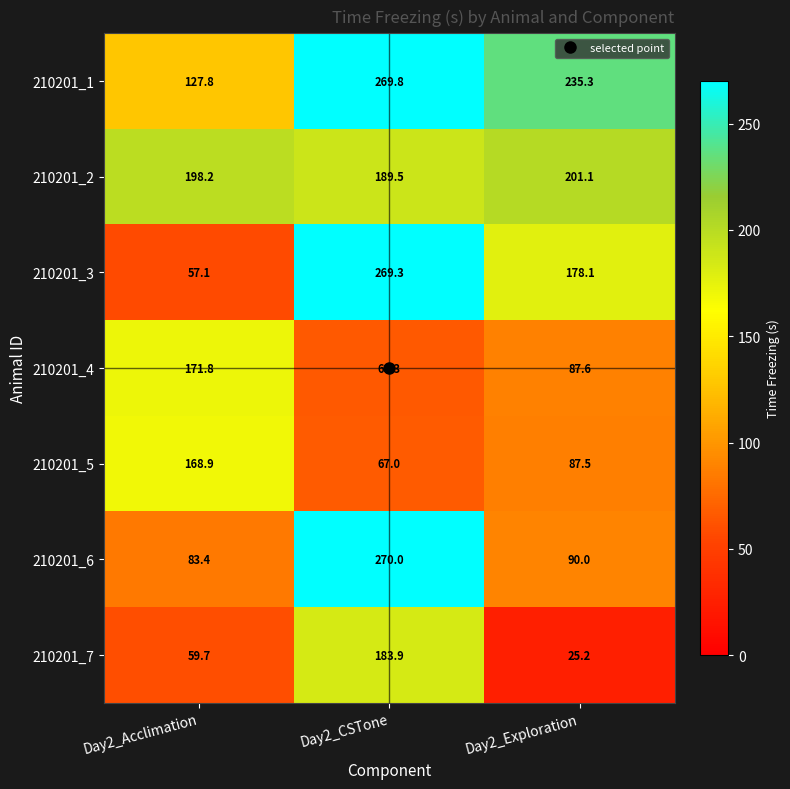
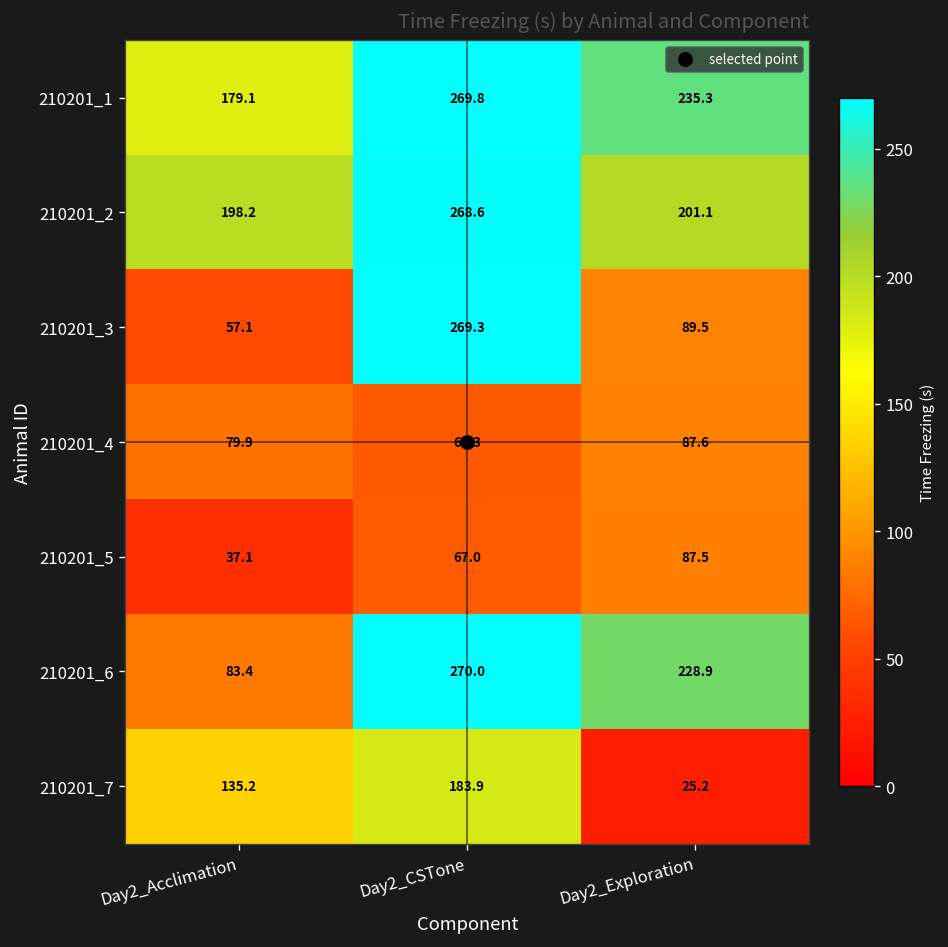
210201_1, Day2_Acclimation: 127.8 -> 179.1
210201_2, Day2_CSTone: 189.5 -> 268.6
210201_3, Day2_Exploration: 178.1 -> 89.5
210201_4, Day2_Acclimation: 171.8 -> 79.9
210201_5, Day2_Acclimation: 168.9 -> 37.1
210201_6, Day2_Exploration: 90.0 -> 228.9
210201_7, Day2_Acclimation: 59.7 -> 135.2
